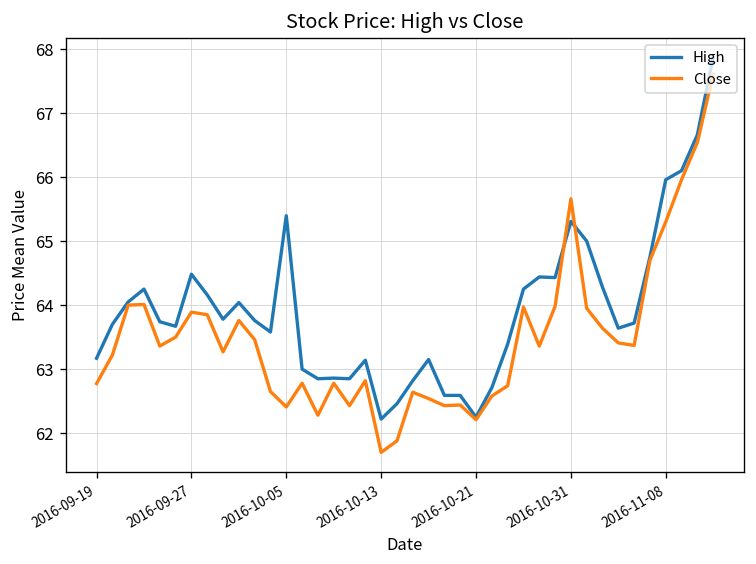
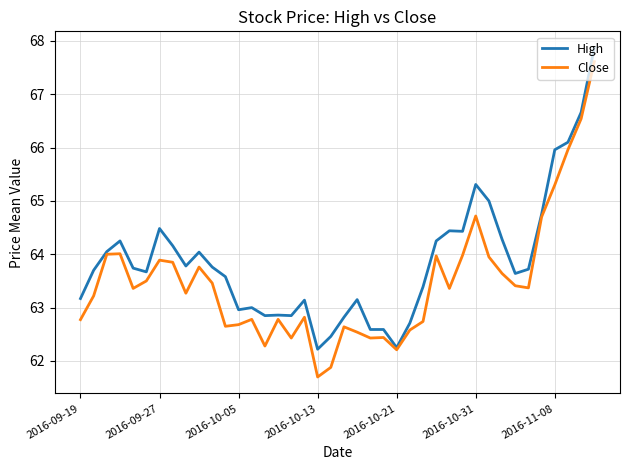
High, 2016-10-05: 65.4 -> 63.0
Close, 2016-10-05: 62.4 -> 62.7
Close, 2016-10-31: 65.7 -> 64.7
